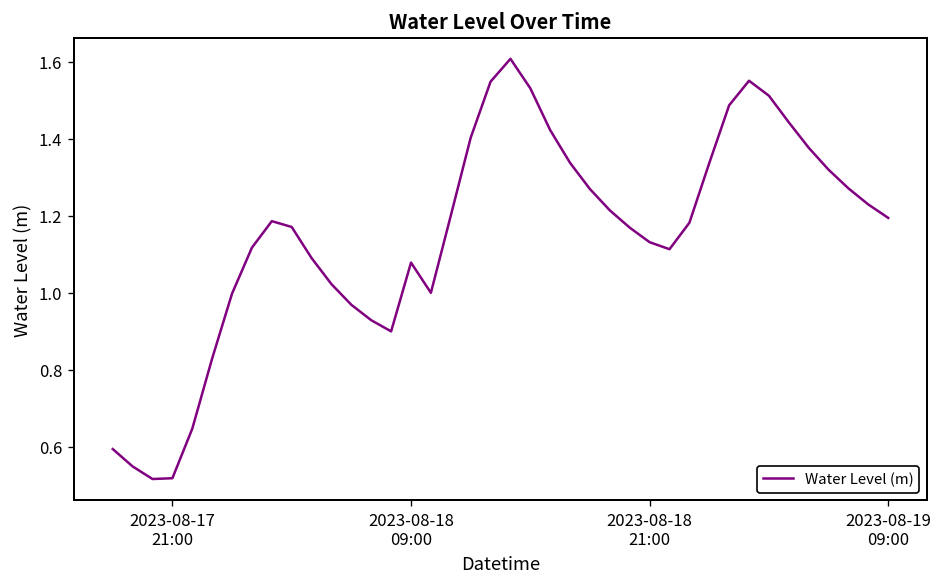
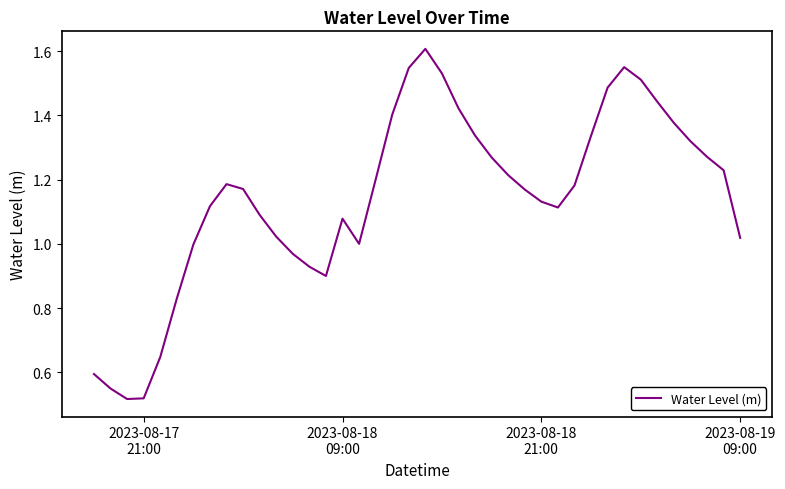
2023-08-19 09:00: 1.19 -> 1.02
